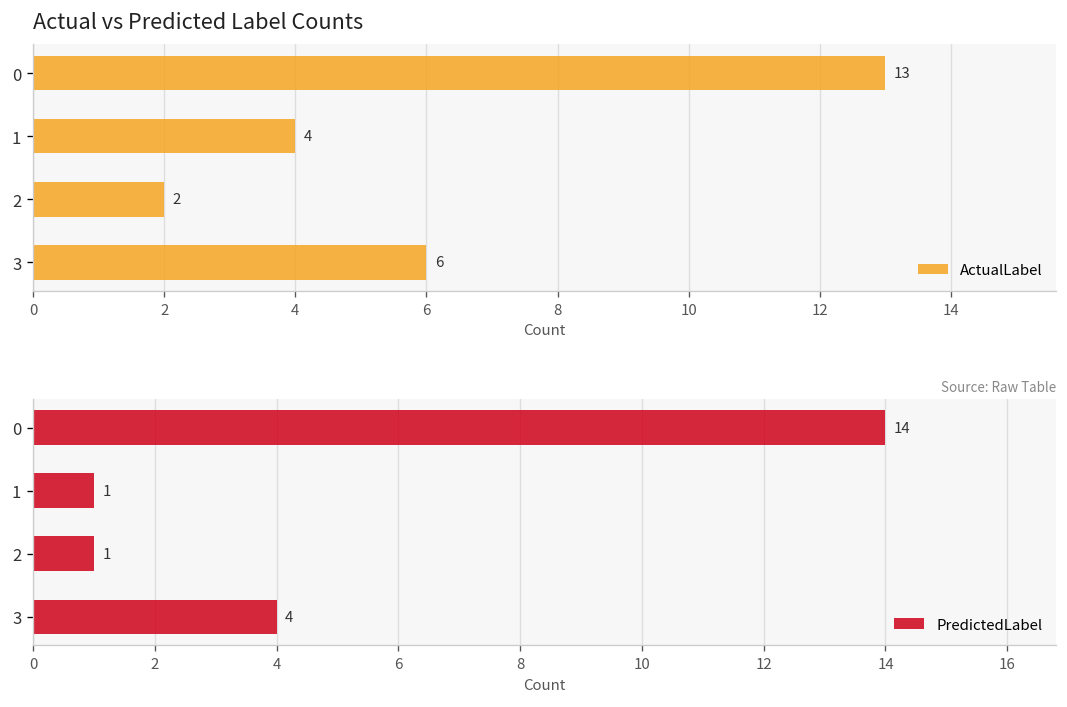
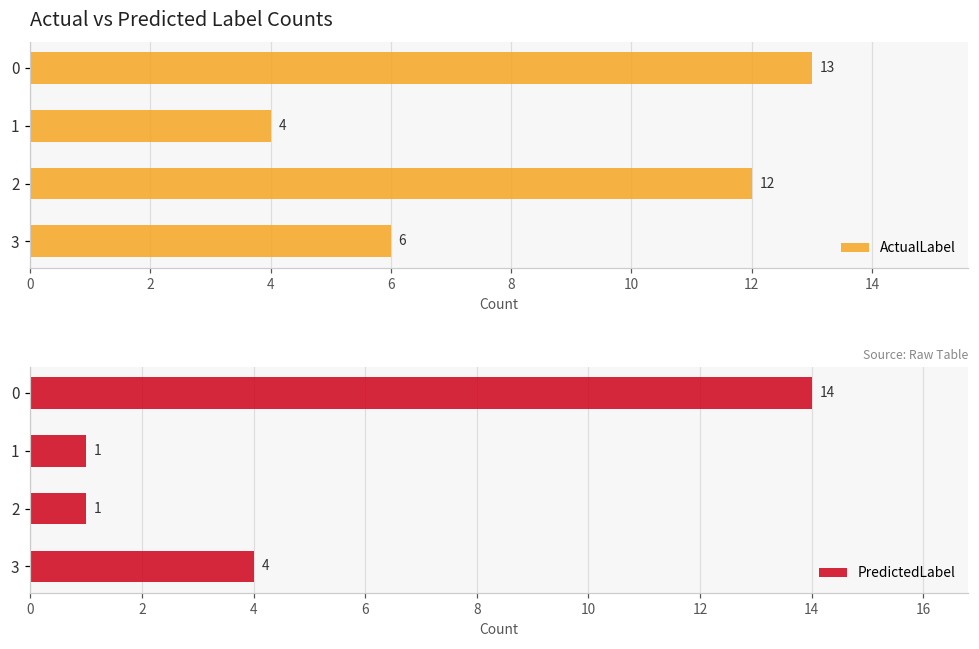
Actual vs Predicted Label Counts, 2: 2 -> 12
